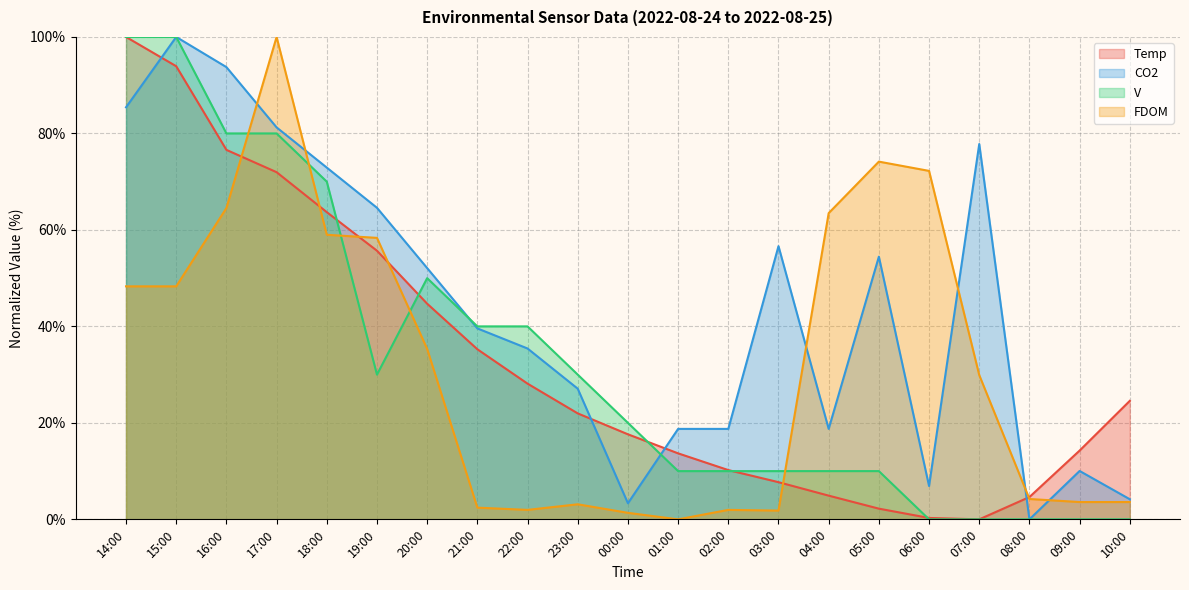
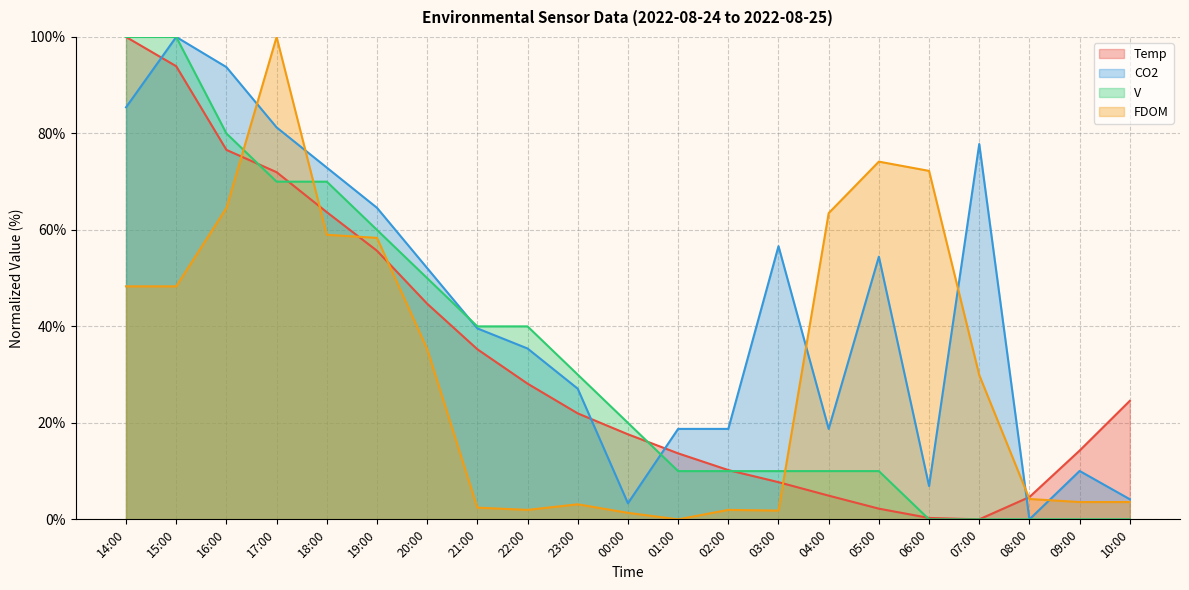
V, 17:00: 80% -> 70%
V, 19:00: 30% -> 60%
